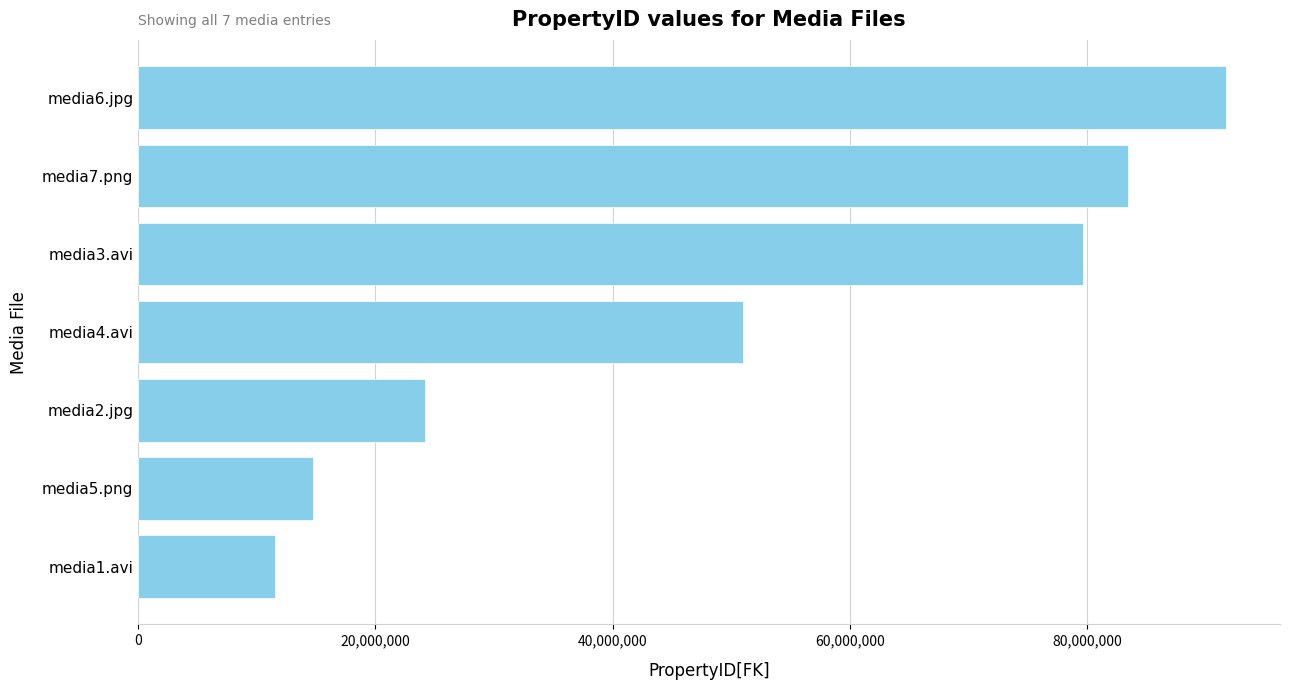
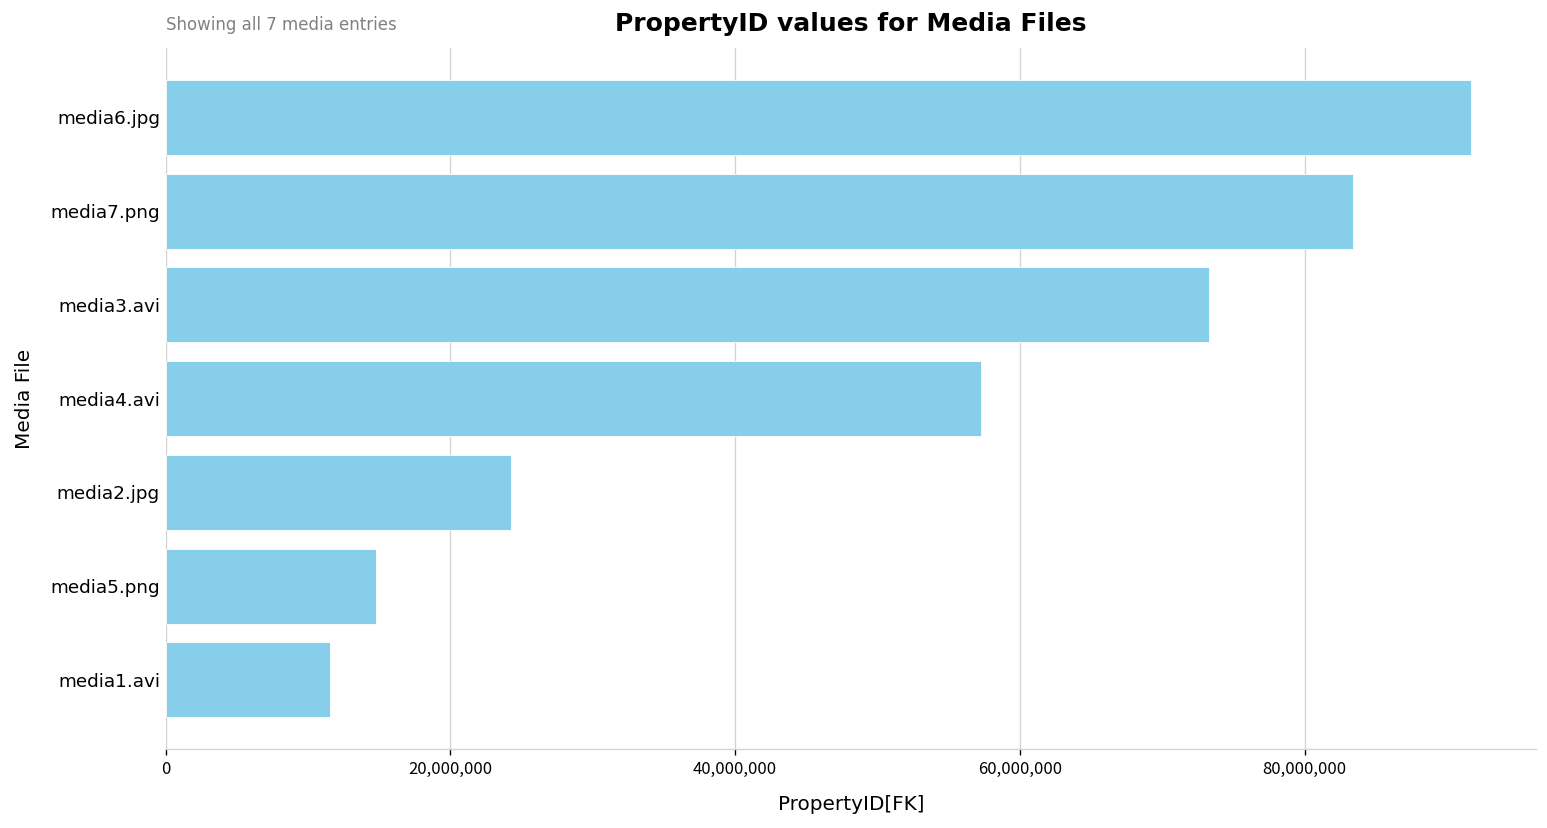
media3.avi: 79,700,000 -> 73,300,000
media4.avi: 51,000,000 -> 57,200,000
